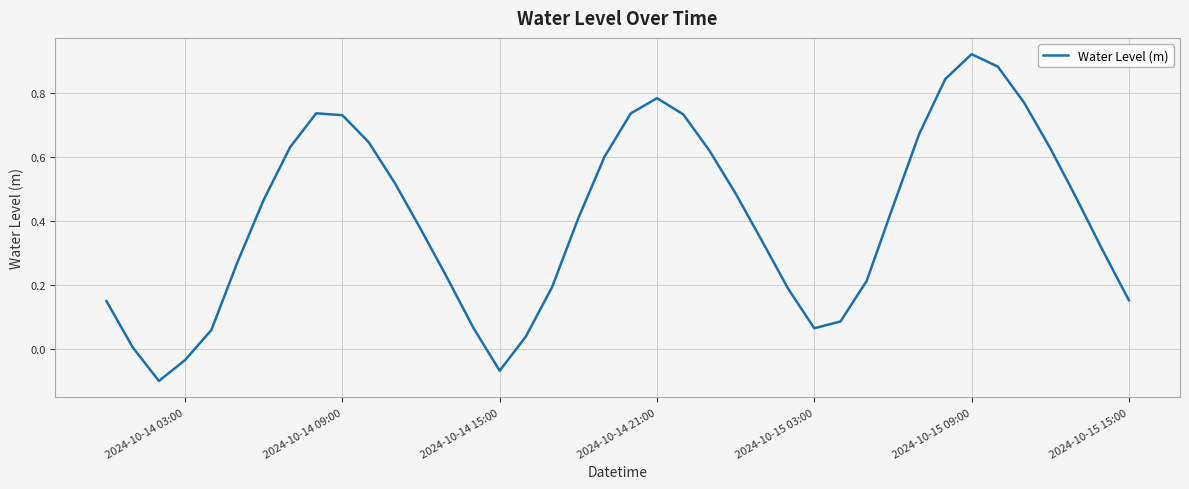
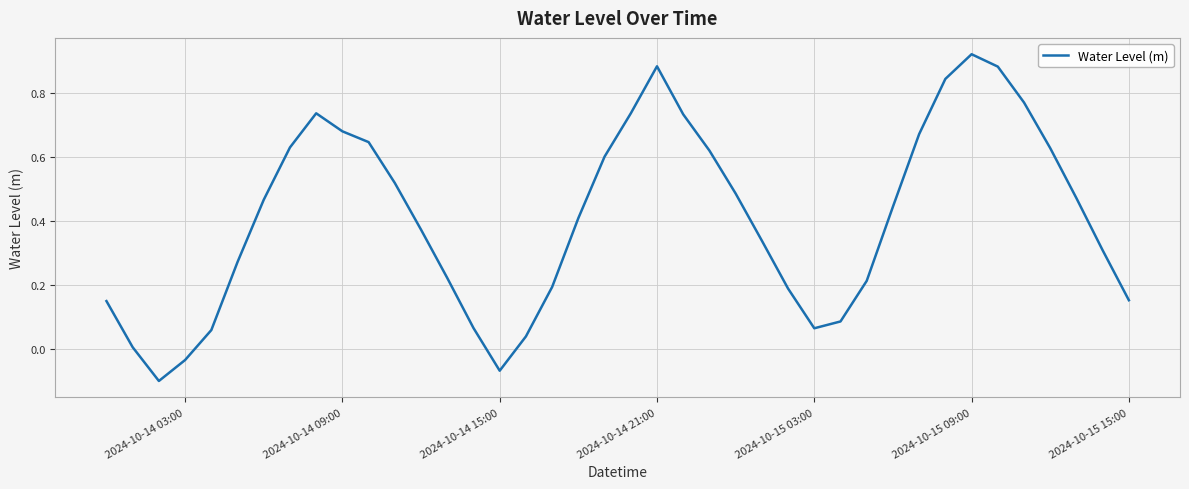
2024-10-14 09:00: 0.73 -> 0.68
2024-10-14 21:00: 0.78 -> 0.88
